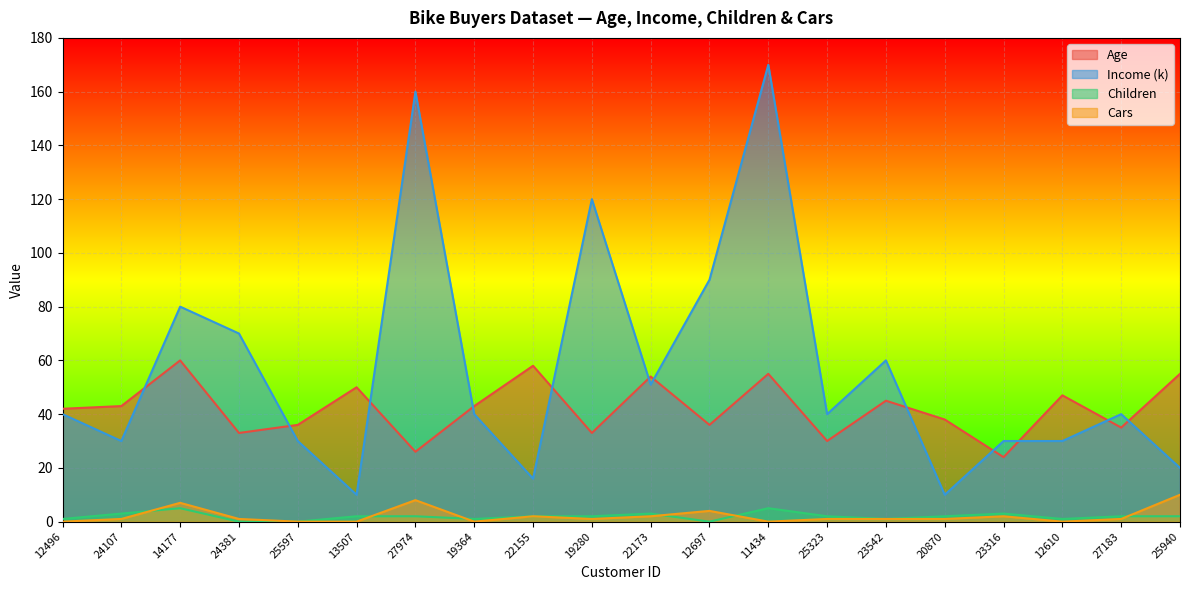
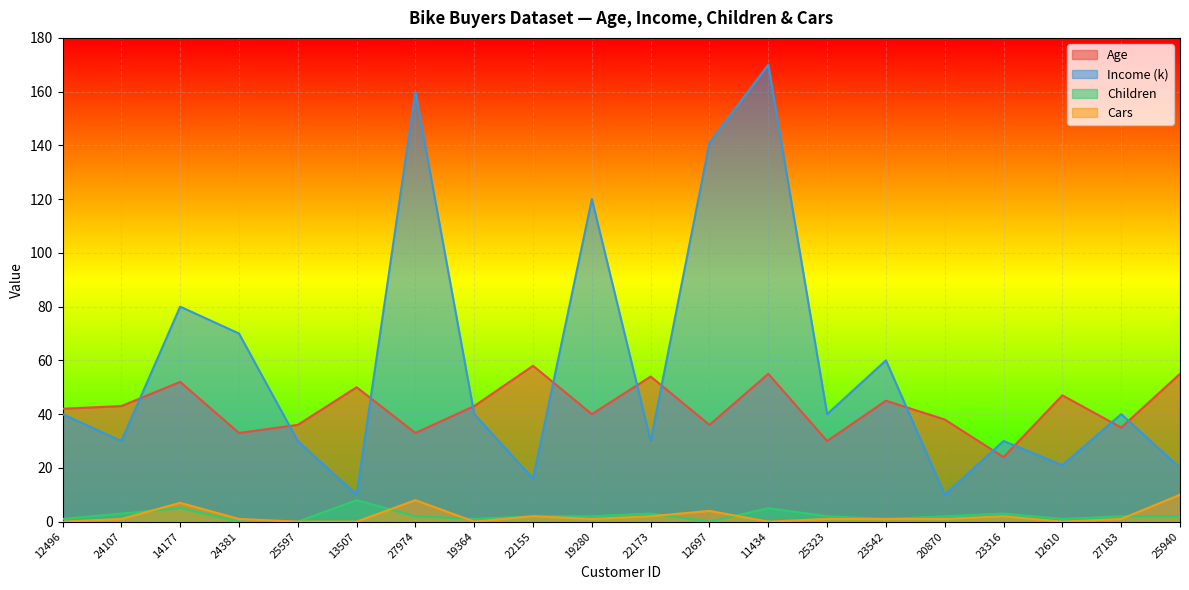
Age, 14177: 60 -> 52
Children, 13507: 2 -> 8
Age, 27974: 26 -> 33
Age, 19280: 33 -> 40
Income (k), 22173: 51 -> 30
Income (k), 12697: 90 -> 141
Income (k), 12610: 30 -> 21
